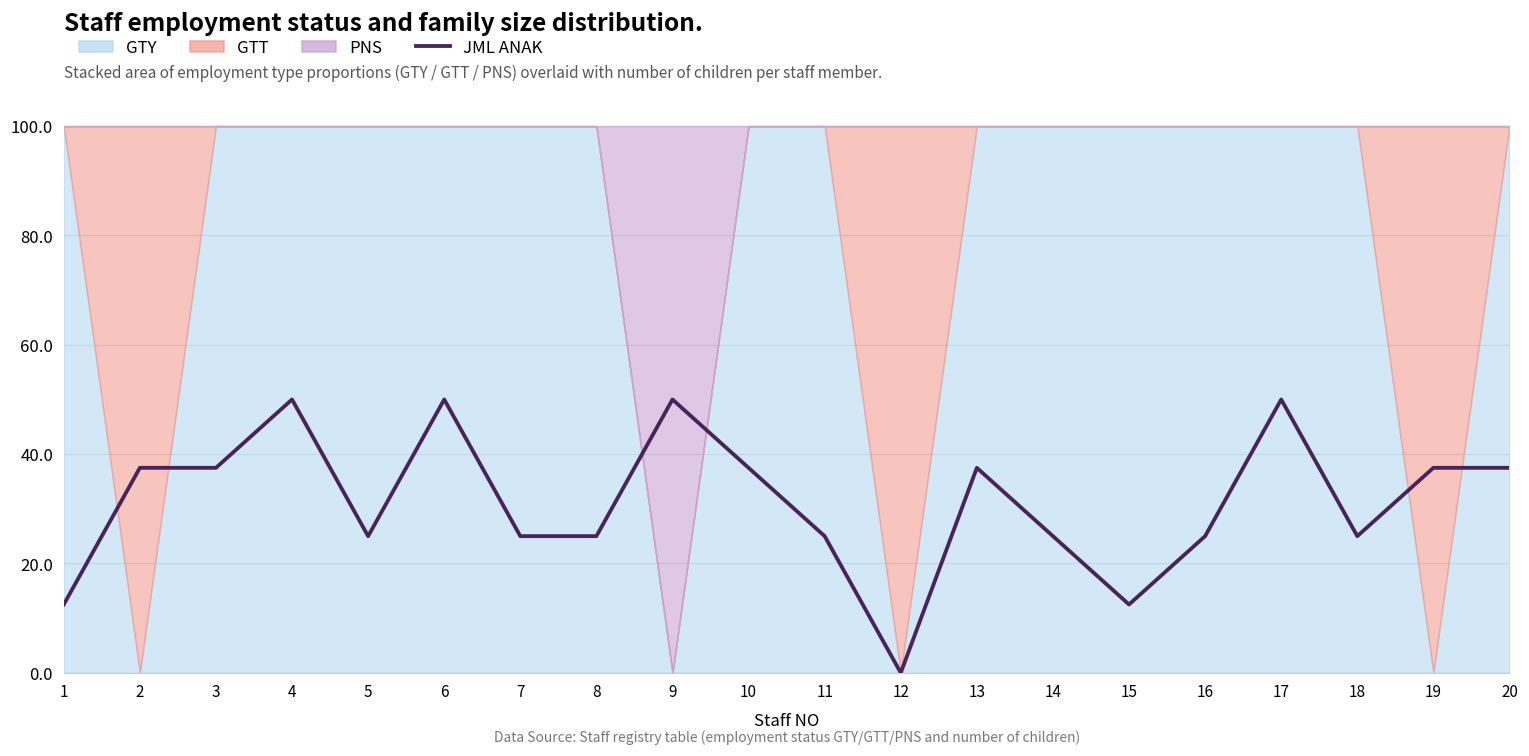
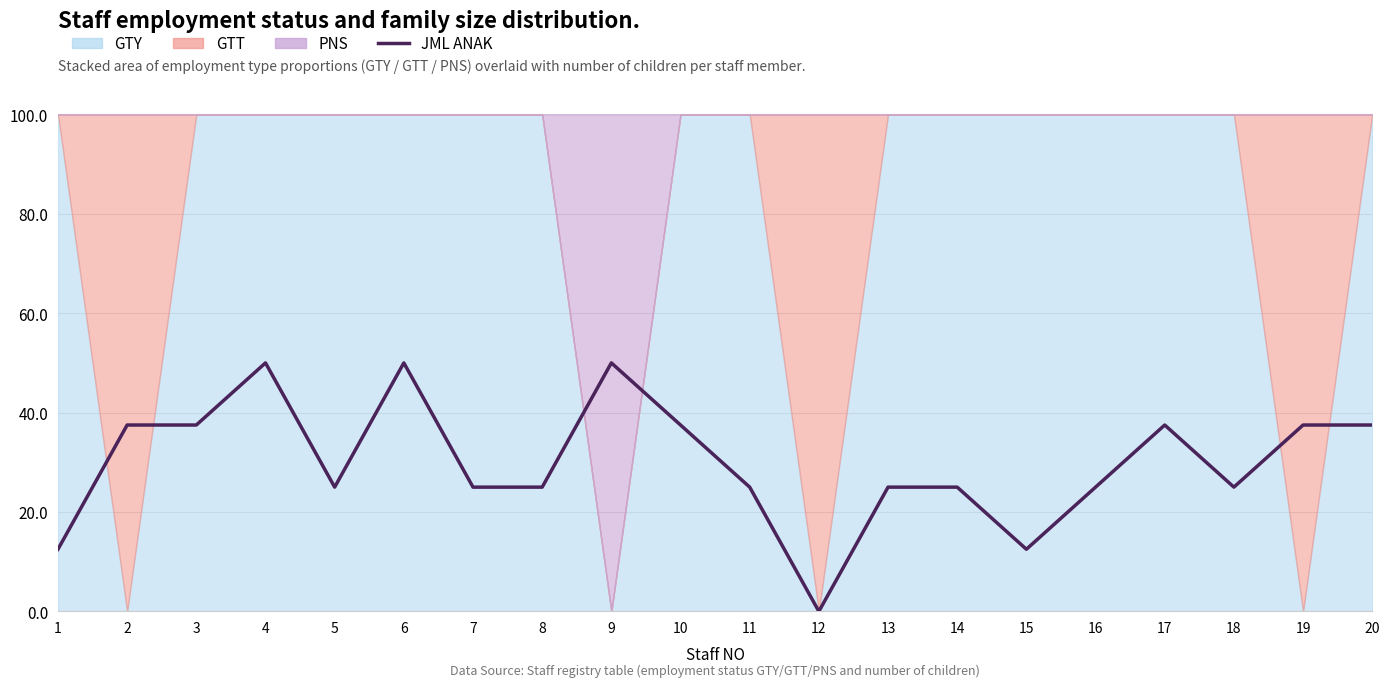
JML ANAK, 13: 38 -> 25
JML ANAK, 17: 50 -> 38
